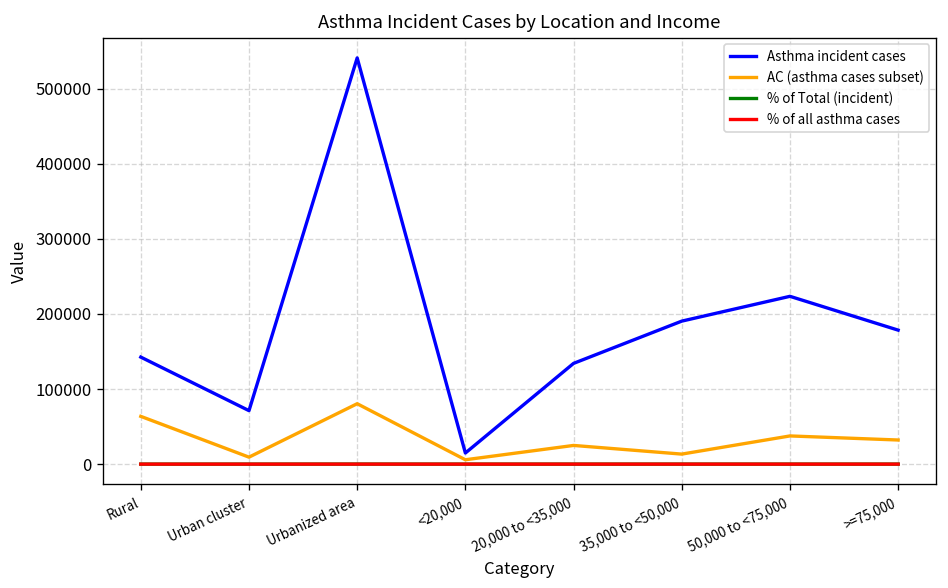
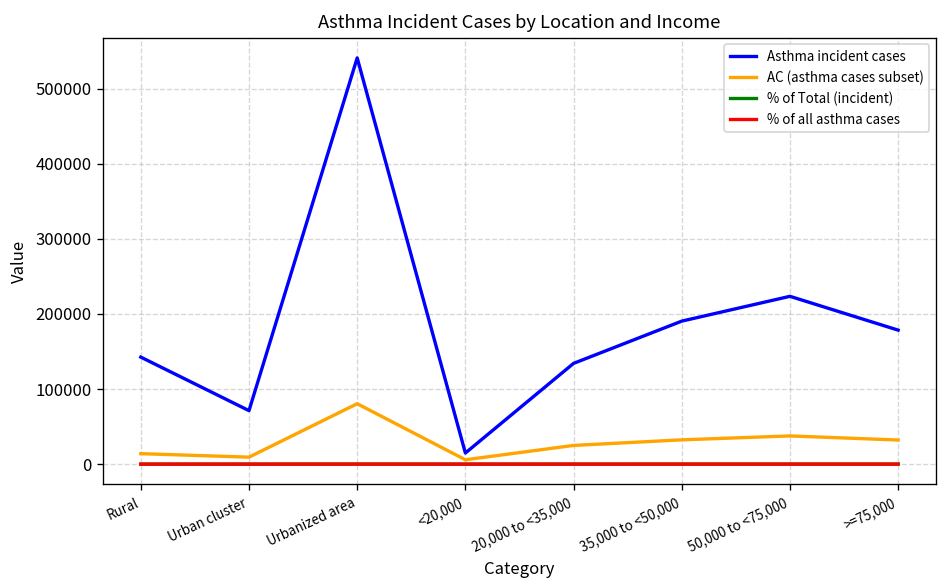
AC (asthma cases subset), Rural: 60000 -> 10000
AC (asthma cases subset), 35,000 to <50,000: 10000 -> 30000
